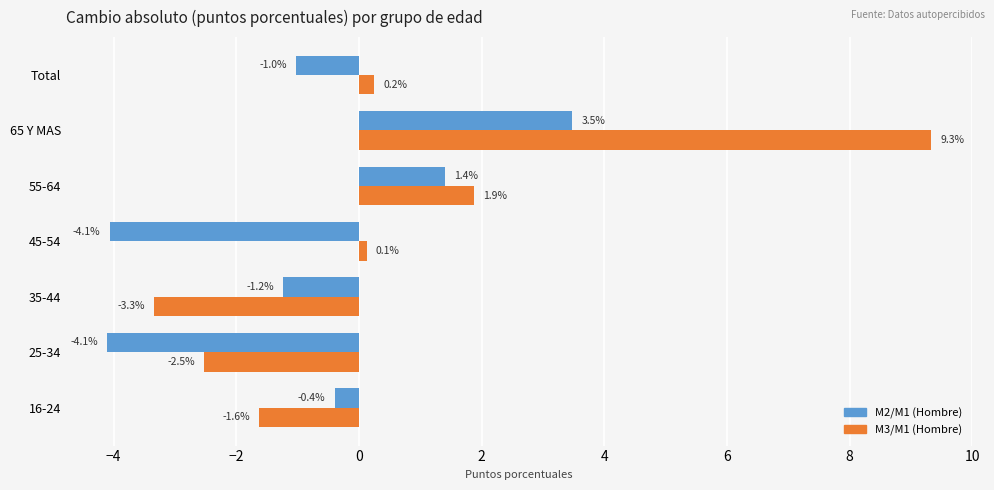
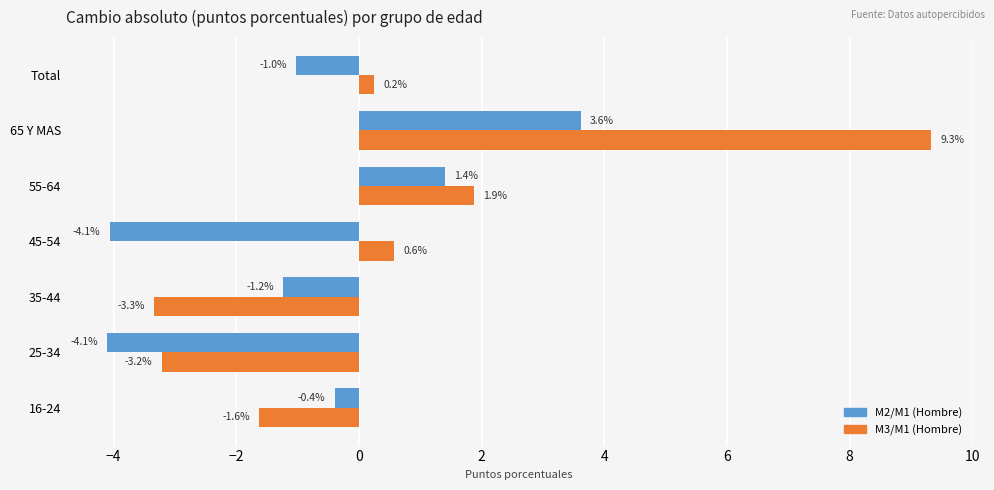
M2/M1 (Hombre), 65 Y MAS: 3.5% -> 3.6%
M3/M1 (Hombre), 45-54: 0.1% -> 0.6%
M3/M1 (Hombre), 25-34: -2.5% -> -3.2%
